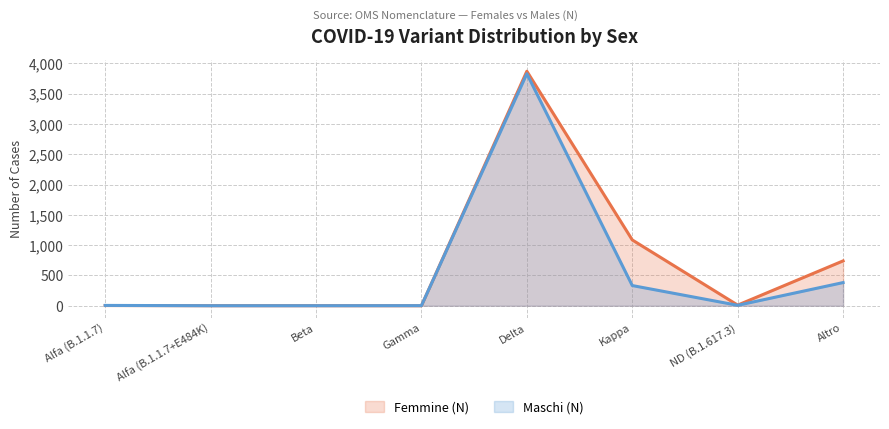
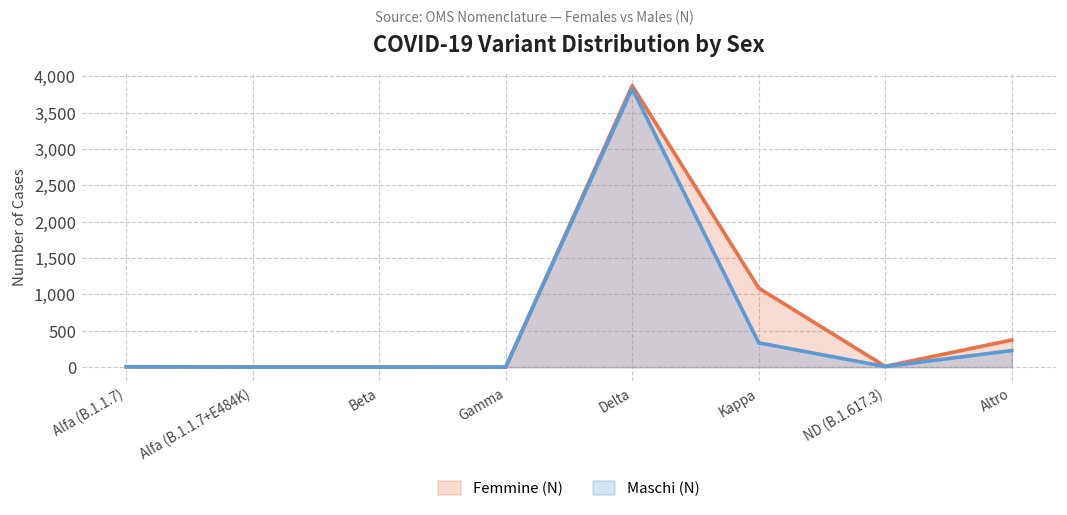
Femmine (N), Altro: 700 -> 400
Maschi (N), Altro: 400 -> 200
